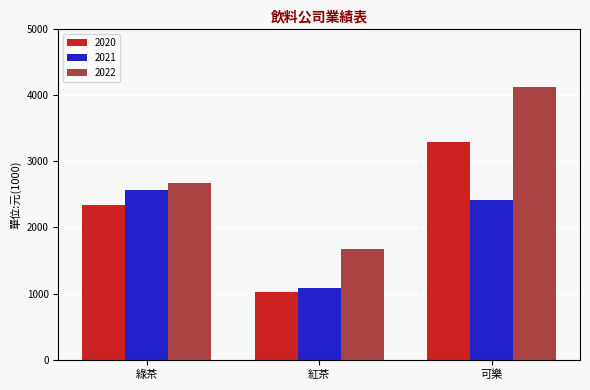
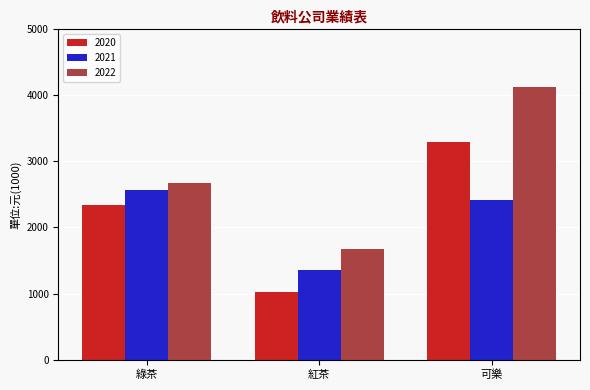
2021, 紅茶: 1100 -> 1400
